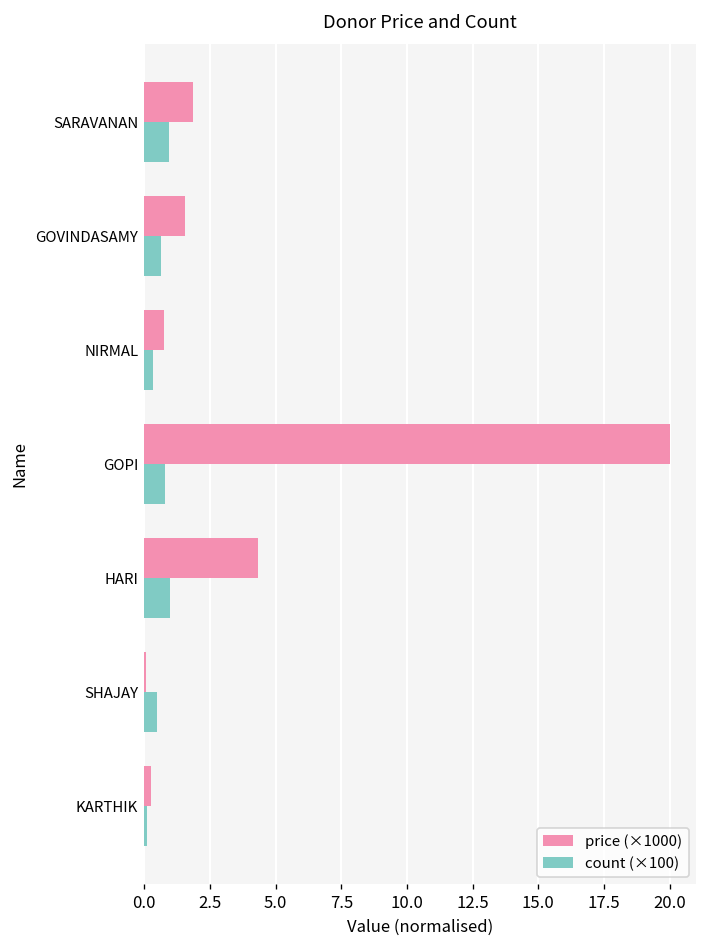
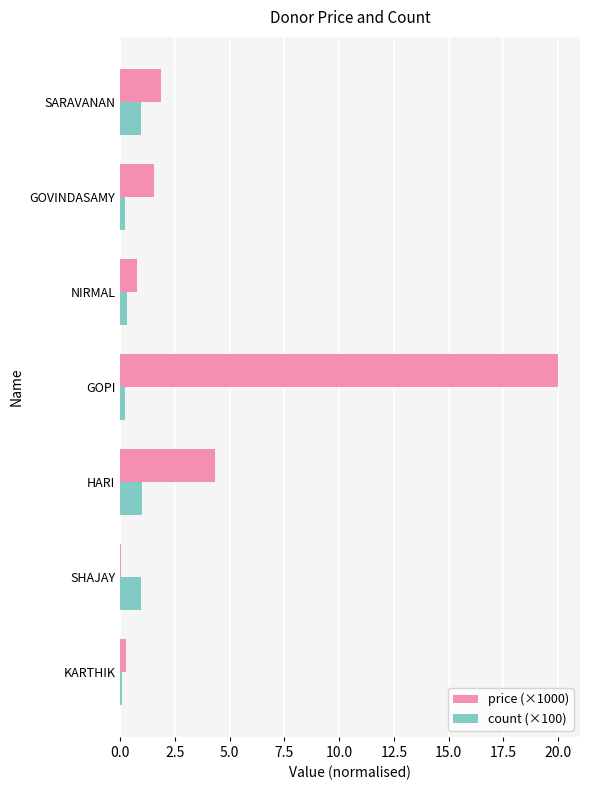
count (×100), GOVINDASAMY: 0.7 -> 0.2
count (×100), GOPI: 0.8 -> 0.2
count (×100), SHAJAY: 0.5 -> 0.9
